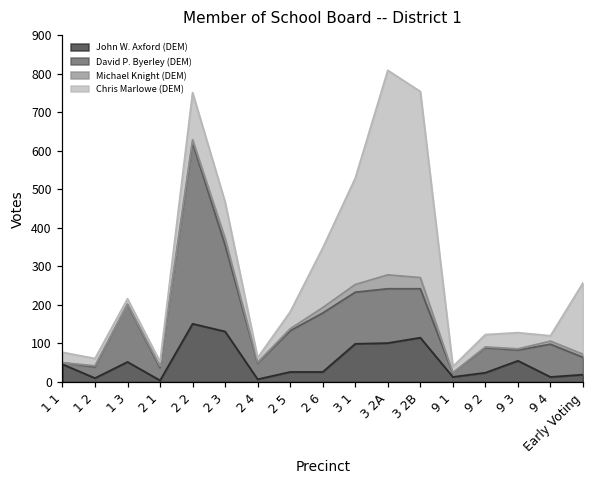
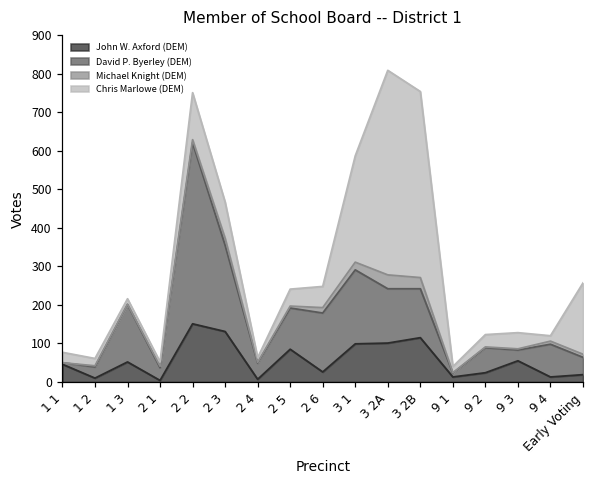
John W. Axford (DEM), 2 5: 30 -> 90
Chris Marlowe (DEM), 2 6: 160 -> 60
David P. Byerley (DEM), 3 1: 130 -> 190
